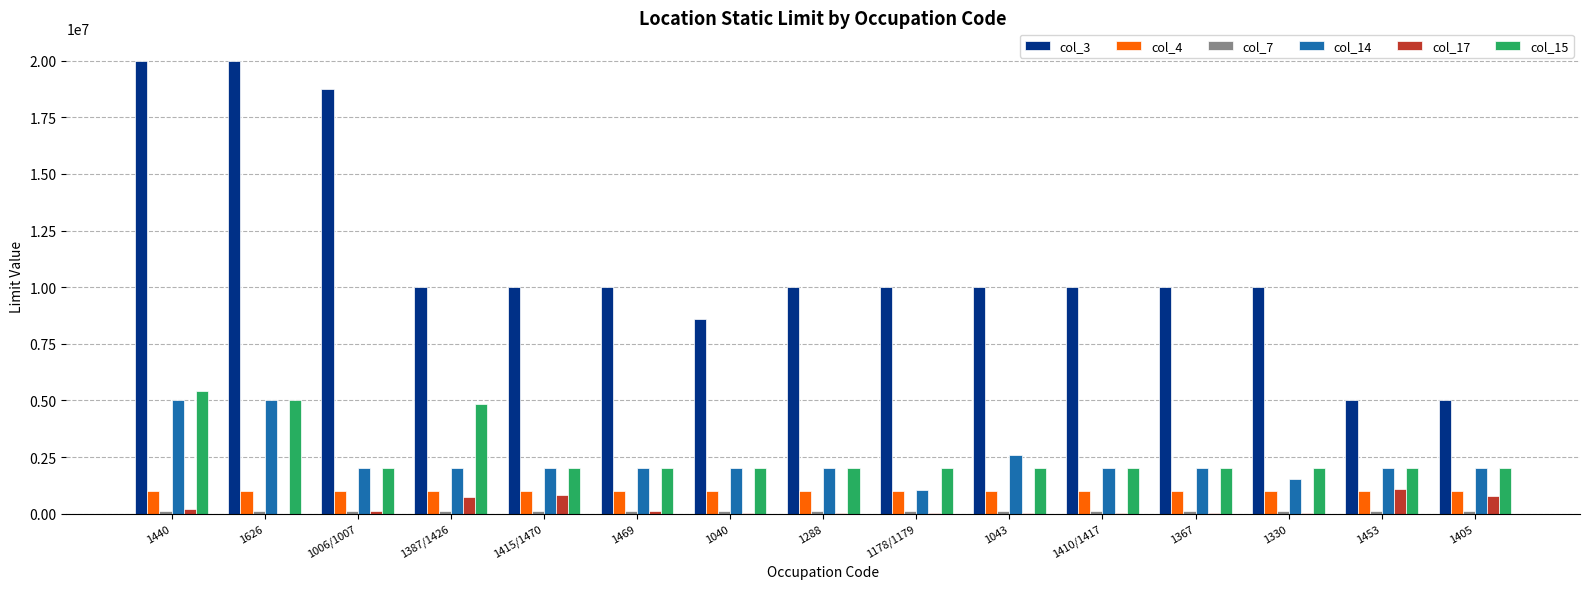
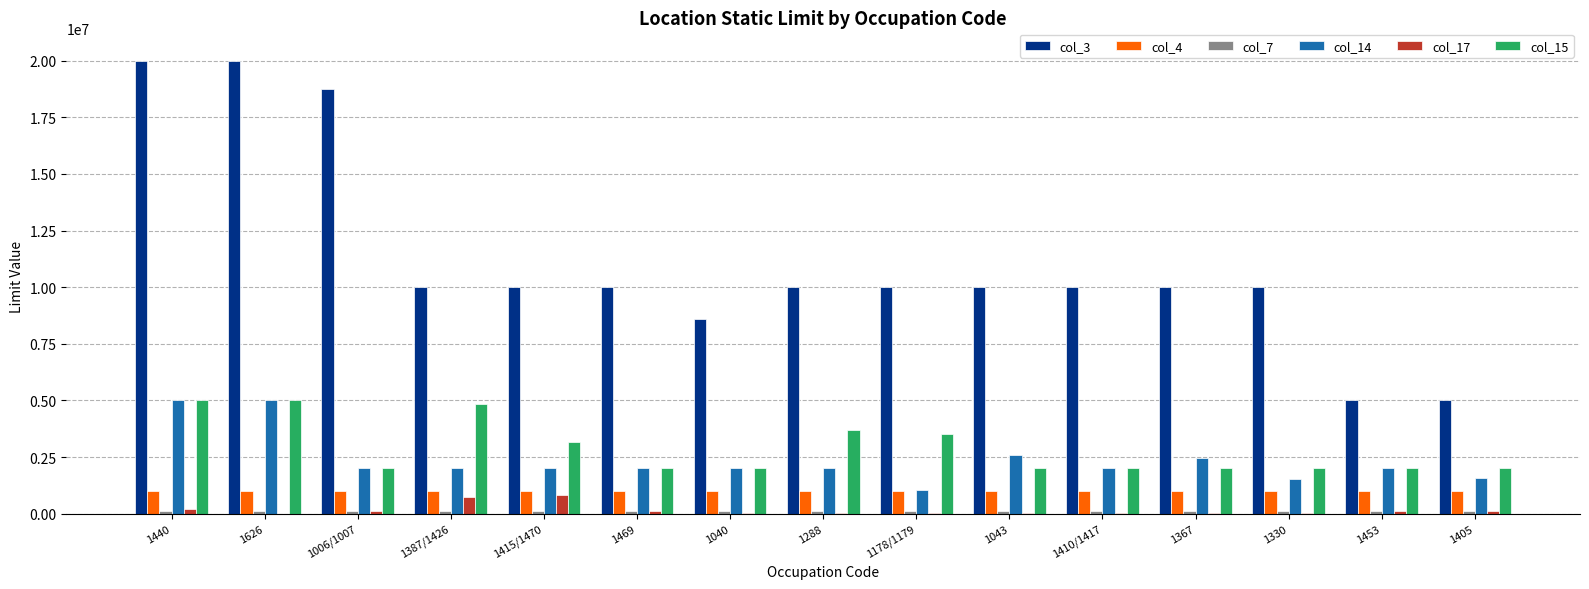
col_15, 1440: 5400000 -> 5000000
col_15, 1415/1470: 2000000 -> 3200000
col_15, 1288: 2000000 -> 3700000
col_15, 1178/1179: 2000000 -> 3500000
col_14, 1367: 2000000 -> 2500000
col_17, 1453: 1100000 -> 100000
col_14, 1405: 2000000 -> 1600000
col_17, 1405: 800000 -> 100000
